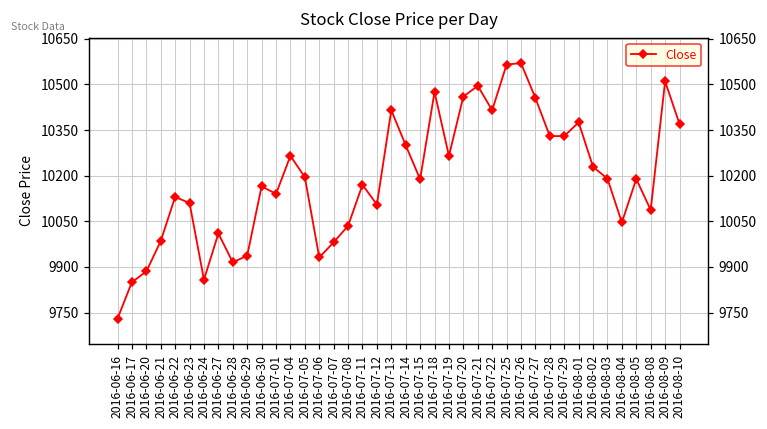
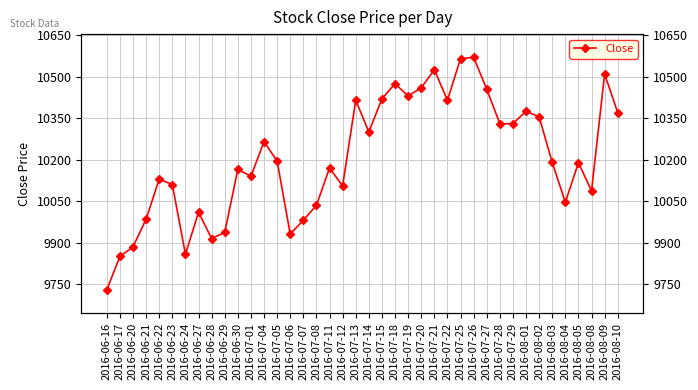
2016-07-15: 10190 -> 10420
2016-07-19: 10270 -> 10430
2016-07-21: 10500 -> 10530
2016-08-02: 10230 -> 10360
